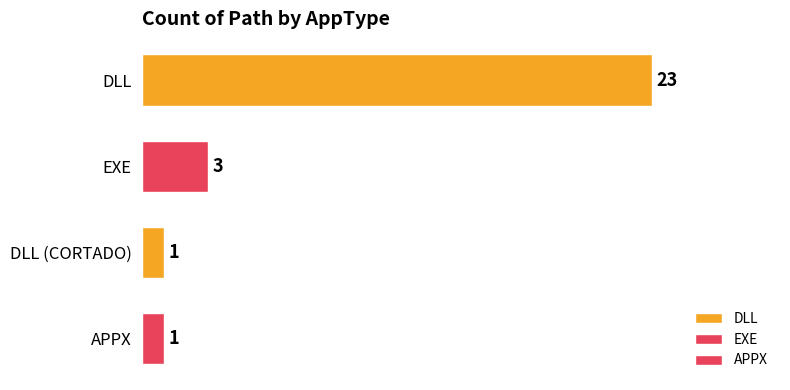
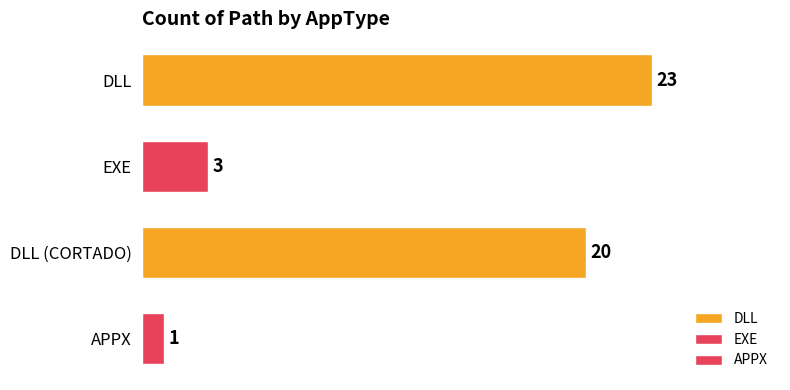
DLL, DLL (CORTADO): 1 -> 20
